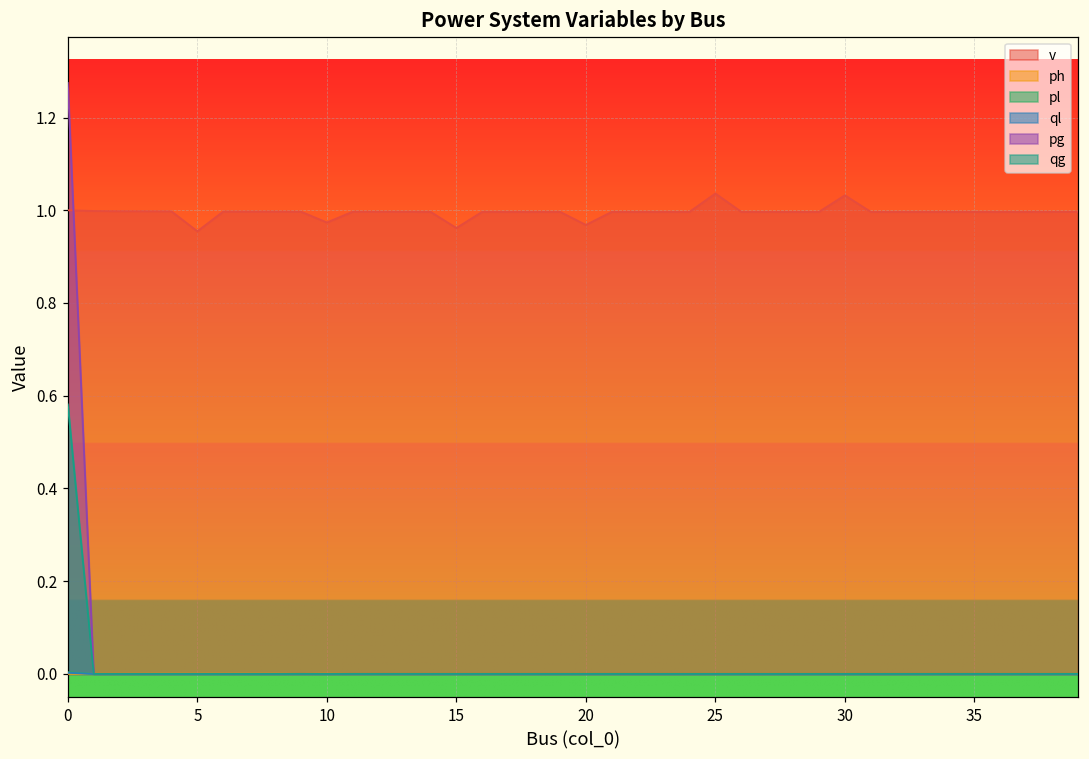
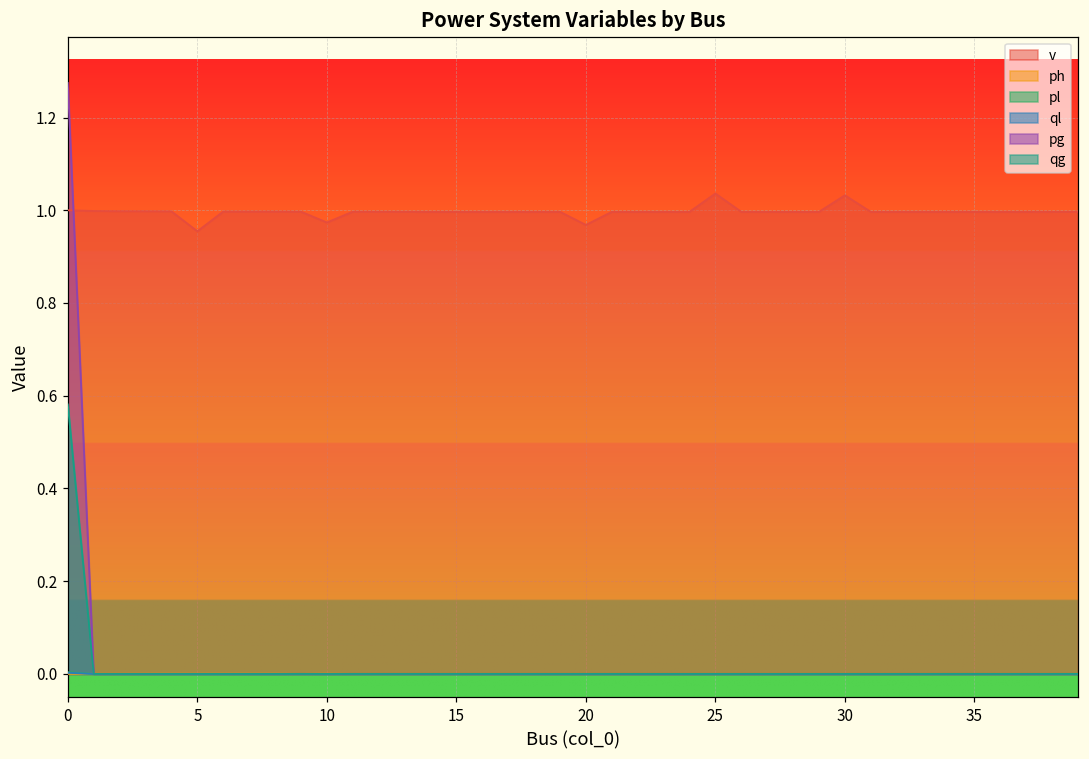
v, 15: 0.96 -> 1.00
